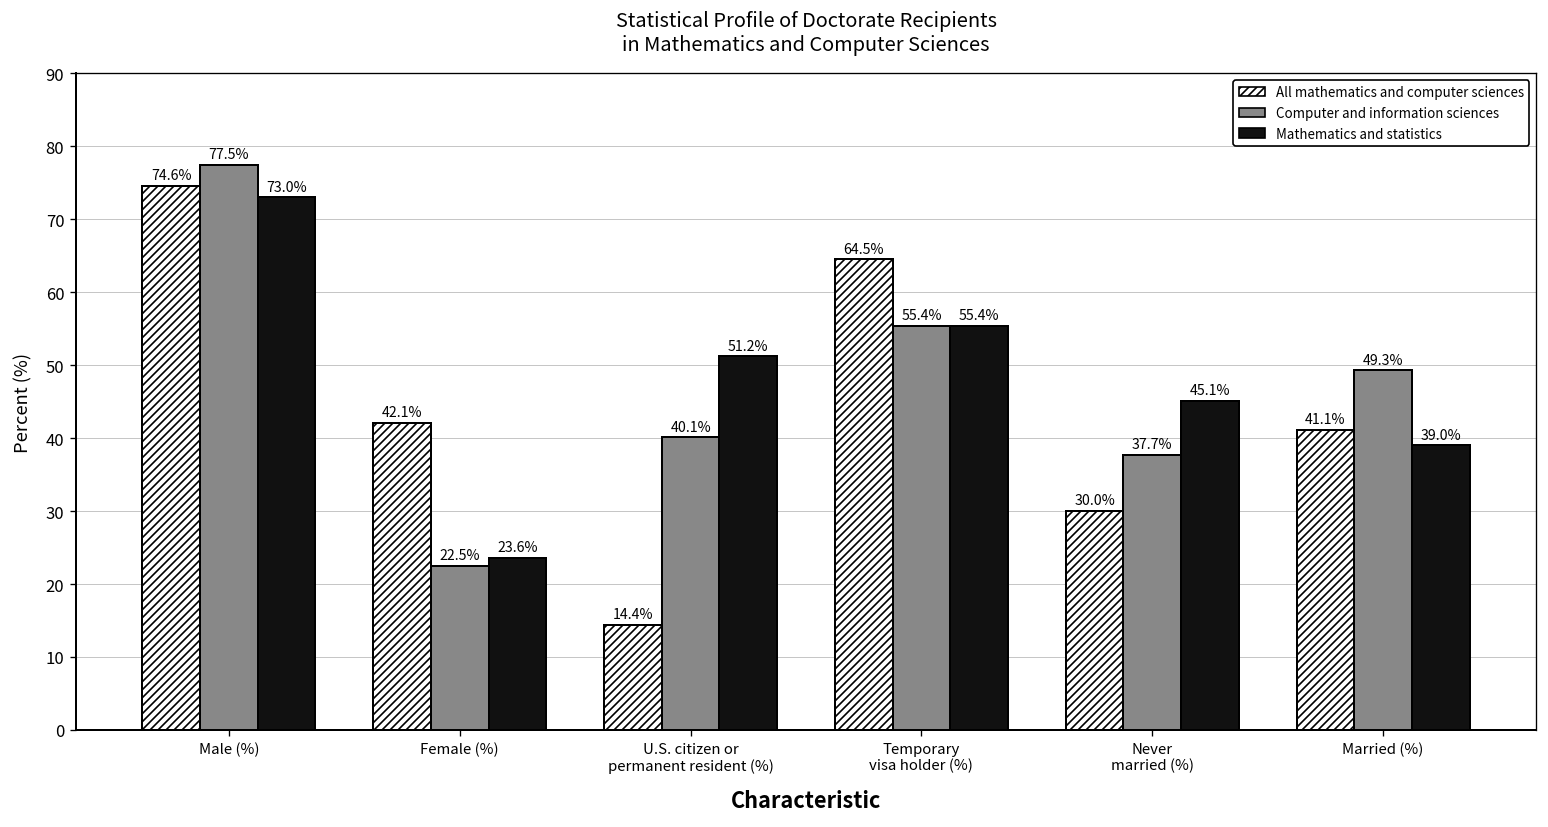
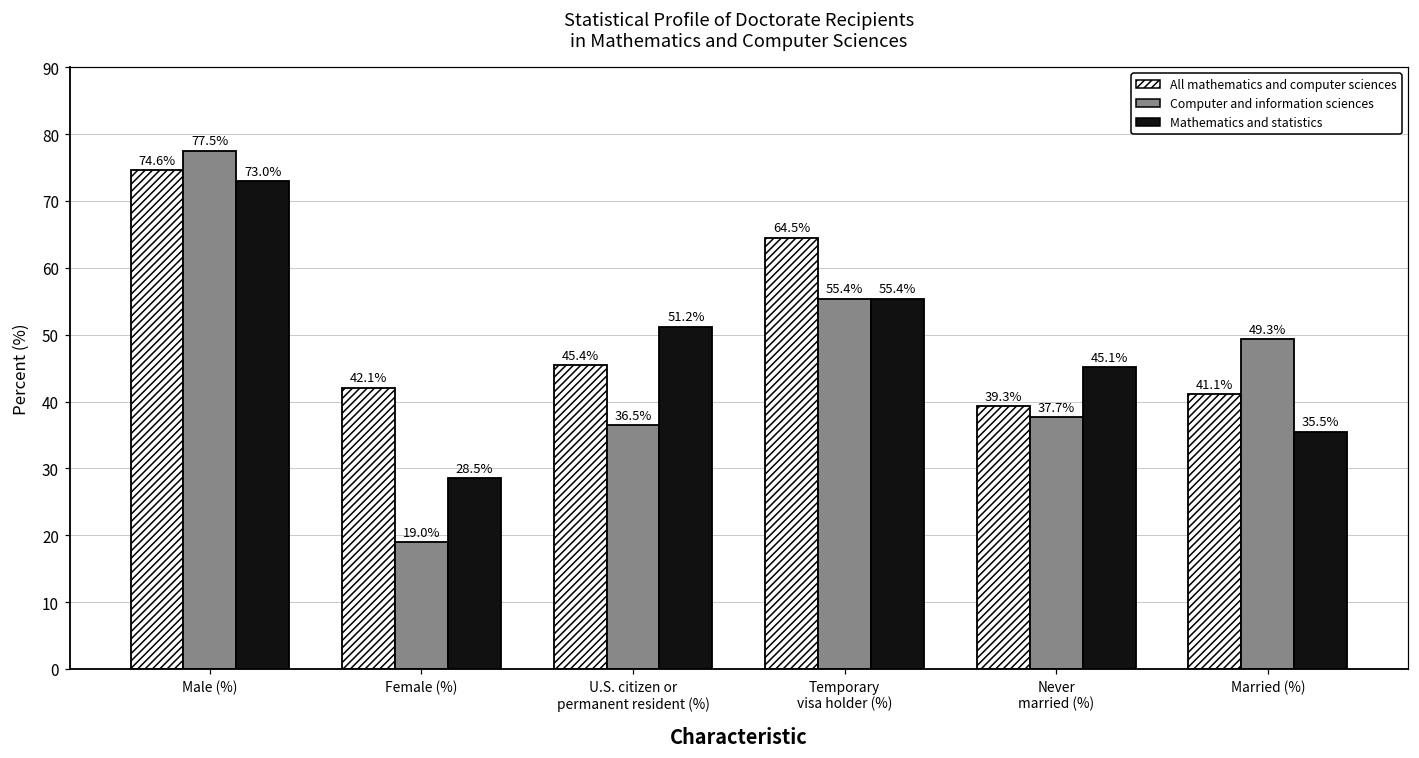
Computer and information sciences, Female (%): 22.5% -> 19.0%
Mathematics and statistics, Female (%): 23.6% -> 28.5%
All mathematics and computer sciences, U.S. citizen or permanent resident (%): 14.4% -> 45.4%
Computer and information sciences, U.S. citizen or permanent resident (%): 40.1% -> 36.5%
All mathematics and computer sciences, Never married (%): 30.0% -> 39.3%
Mathematics and statistics, Married (%): 39.0% -> 35.5%
